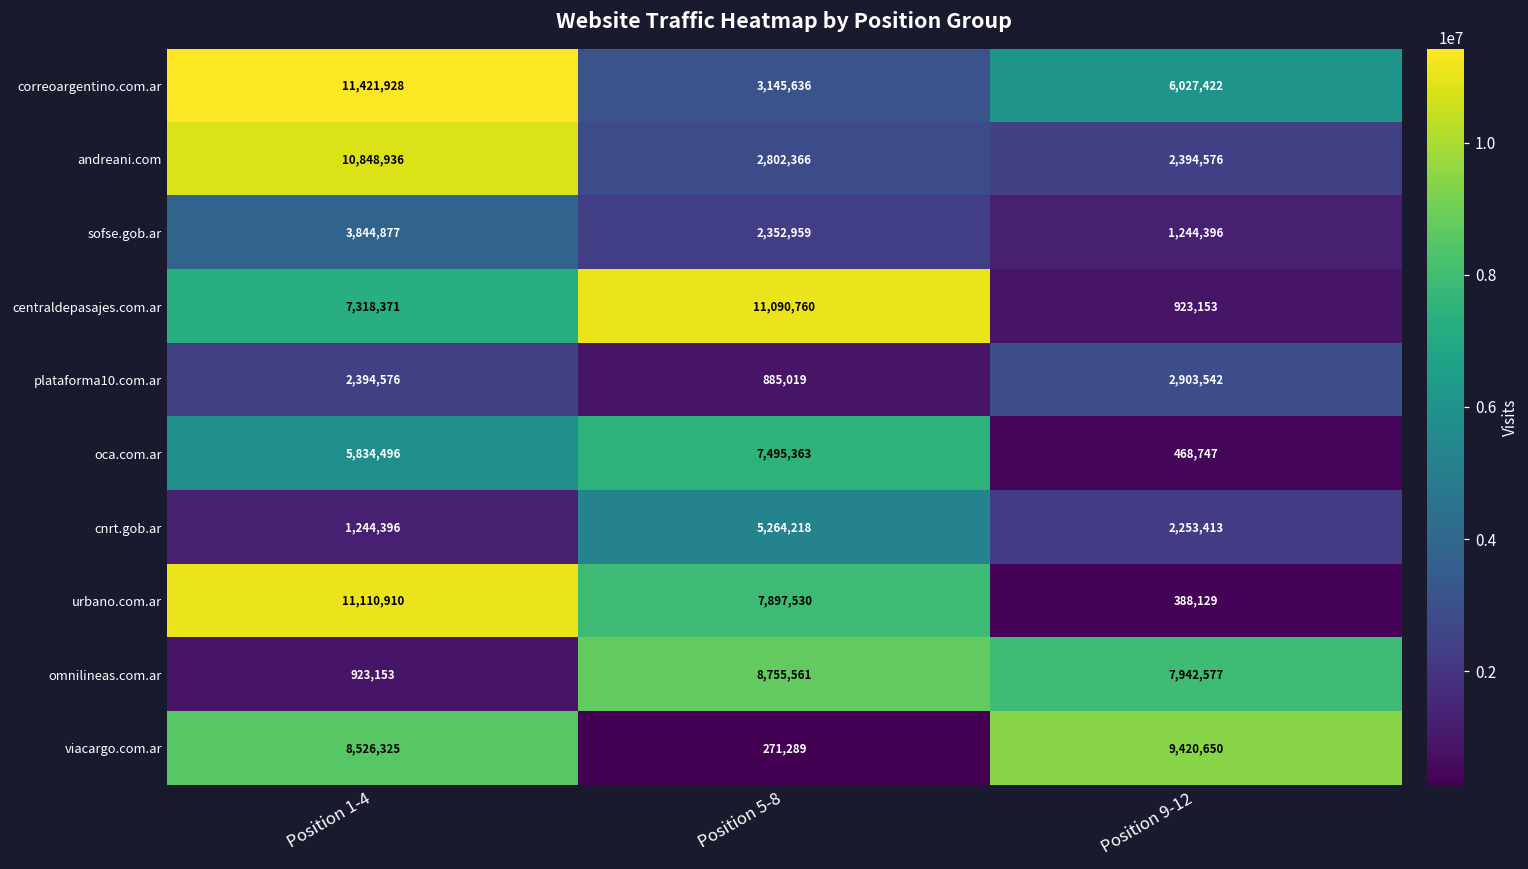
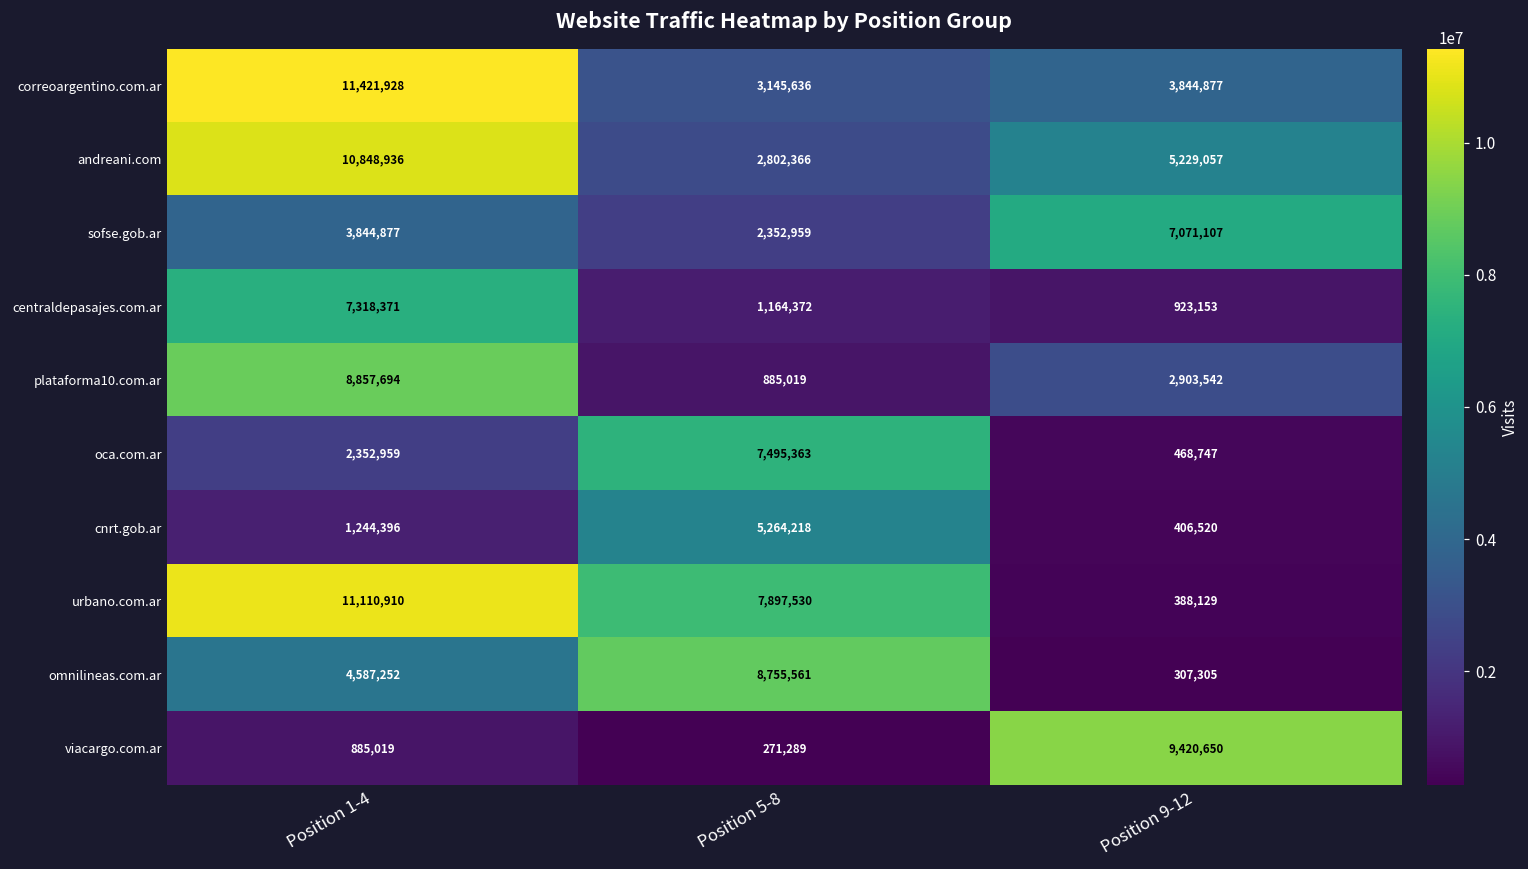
correoargentino.com.ar, Position 9-12: 6,027,422 -> 3,844,877
andreani.com, Position 9-12: 2,394,576 -> 5,229,057
sofse.gob.ar, Position 9-12: 1,244,396 -> 7,071,107
centraldepasajes.com.ar, Position 5-8: 11,090,760 -> 1,164,372
plataforma10.com.ar, Position 1-4: 2,394,576 -> 8,857,694
oca.com.ar, Position 1-4: 5,834,496 -> 2,352,959
cnrt.gob.ar, Position 9-12: 2,253,413 -> 406,520
omnilineas.com.ar, Position 1-4: 923,153 -> 4,587,252
omnilineas.com.ar, Position 9-12: 7,942,577 -> 307,305
viacargo.com.ar, Position 1-4: 8,526,325 -> 885,019
